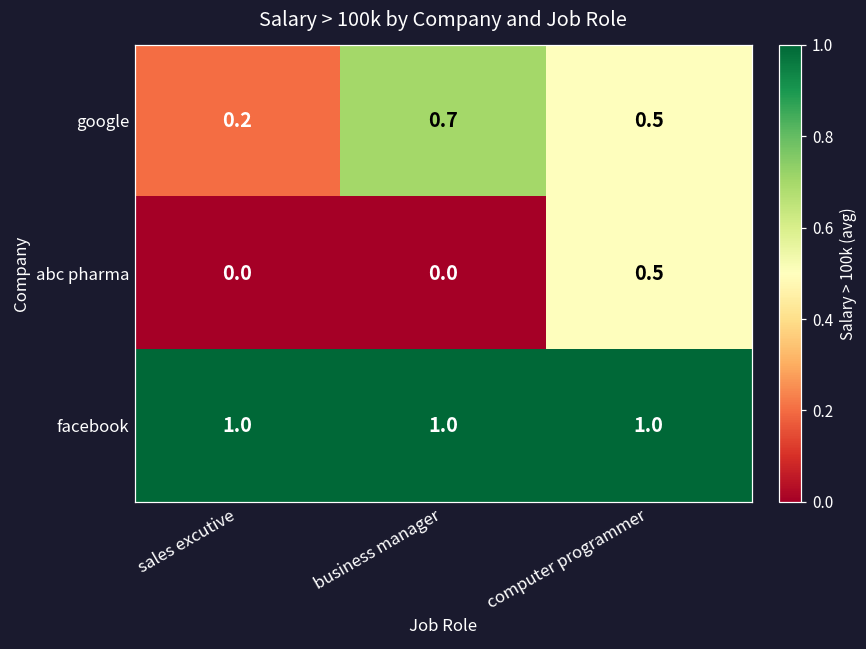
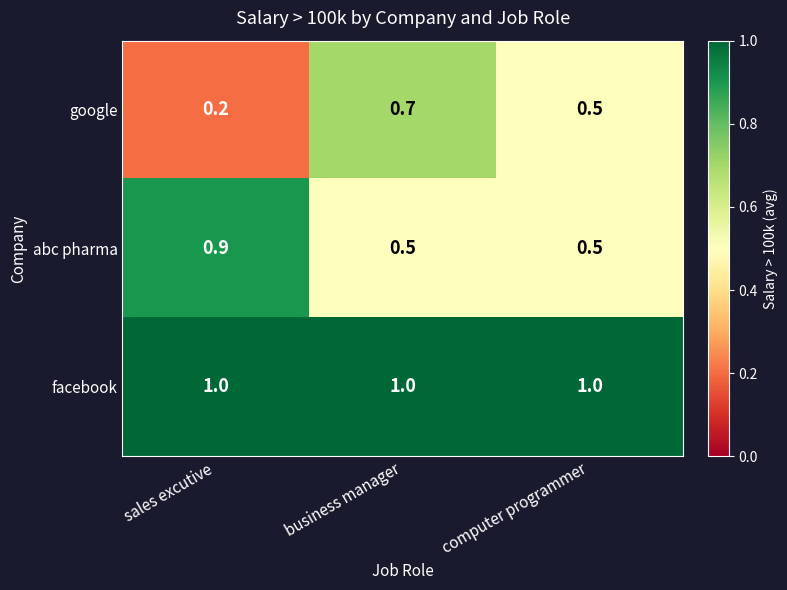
abc pharma, sales excutive: 0.0 -> 0.9
abc pharma, business manager: 0.0 -> 0.5
